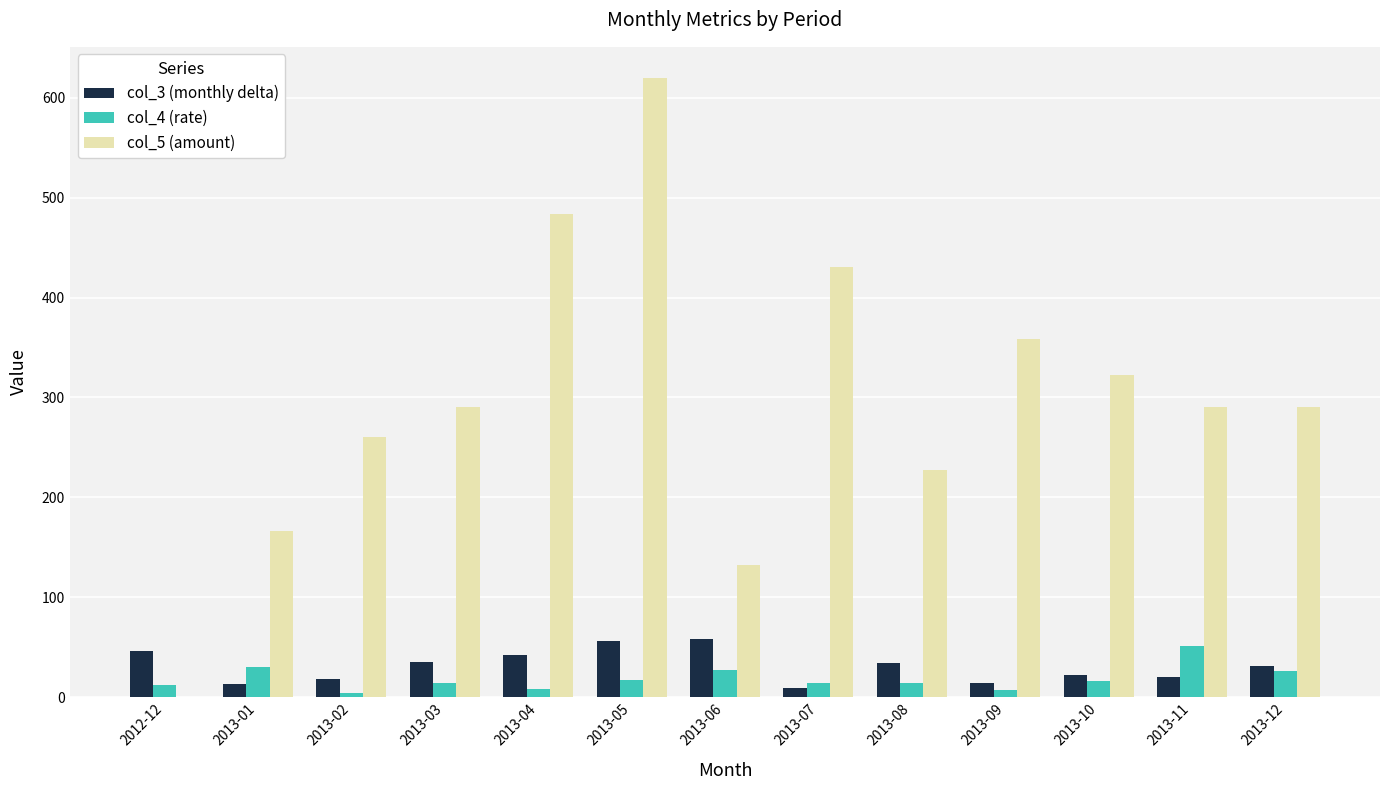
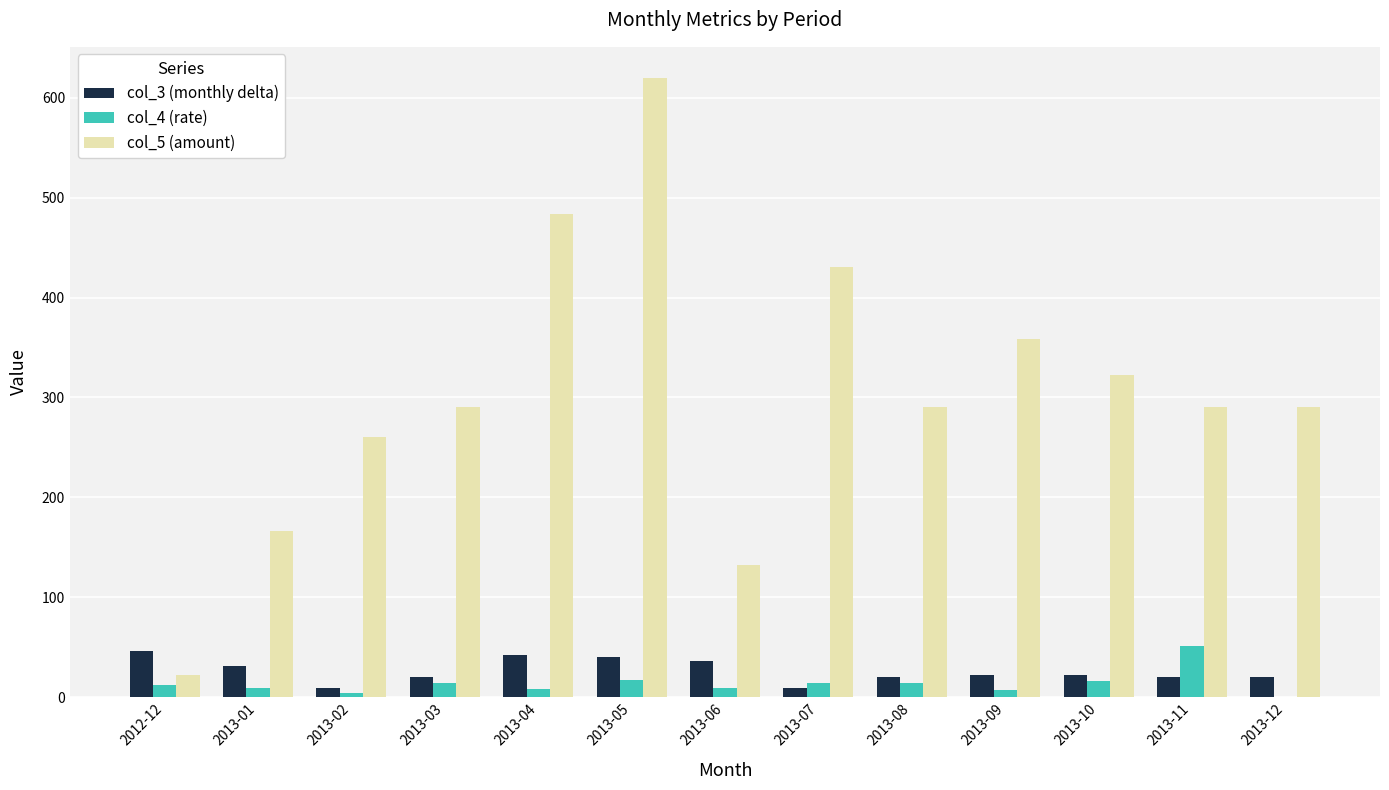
col_5 (amount), 2012-12: 0 -> 20
col_3 (monthly delta), 2013-01: 10 -> 30
col_4 (rate), 2013-01: 30 -> 10
col_3 (monthly delta), 2013-02: 20 -> 10
col_3 (monthly delta), 2013-03: 40 -> 20
col_3 (monthly delta), 2013-05: 60 -> 40
col_3 (monthly delta), 2013-06: 60 -> 40
col_4 (rate), 2013-06: 30 -> 10
col_3 (monthly delta), 2013-08: 30 -> 20
col_5 (amount), 2013-08: 230 -> 290
col_3 (monthly delta), 2013-09: 10 -> 20
col_3 (monthly delta), 2013-12: 30 -> 20
col_4 (rate), 2013-12: 30 -> 0
